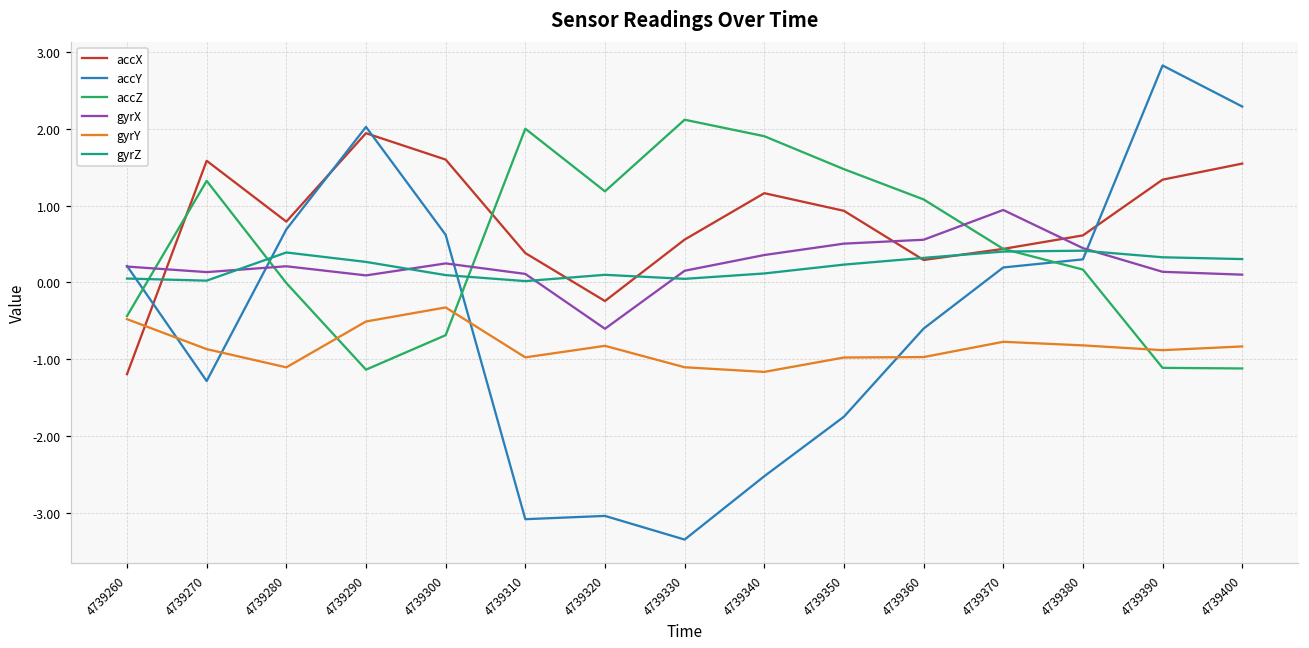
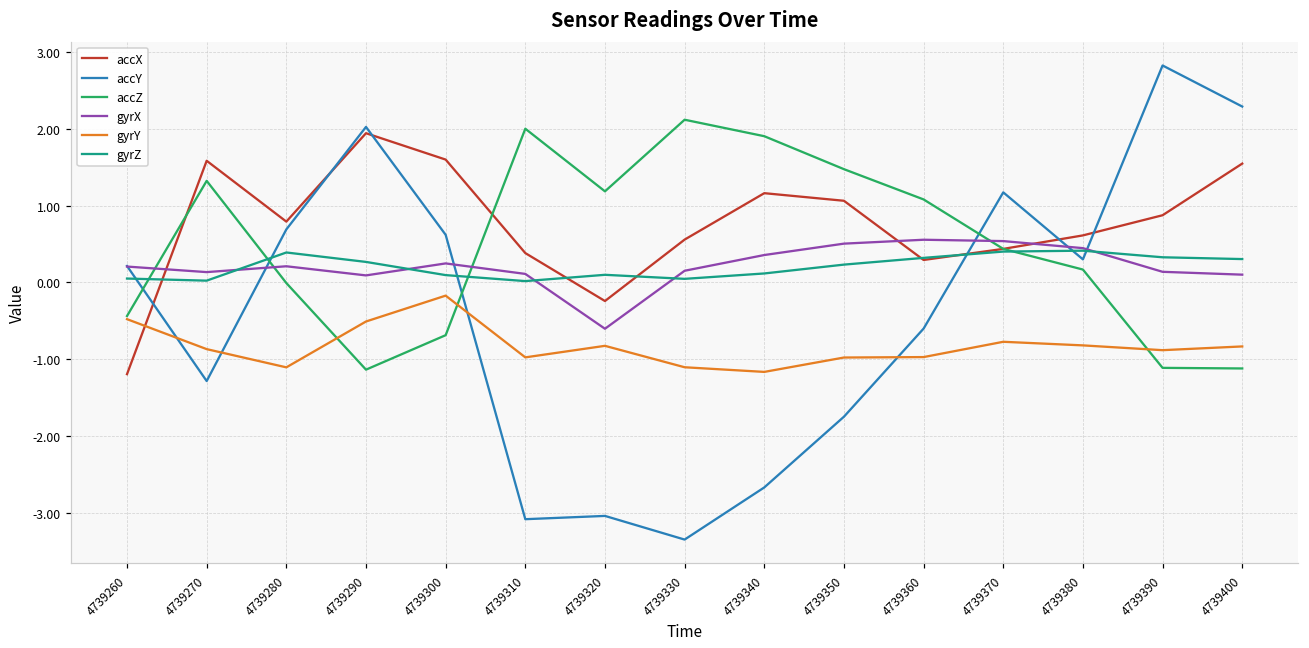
gyrY, 4739300: -0.3 -> -0.2
accY, 4739340: -2.5 -> -2.7
accX, 4739350: 0.9 -> 1.1
accY, 4739370: 0.2 -> 1.2
gyrX, 4739370: 0.9 -> 0.5
accX, 4739390: 1.3 -> 0.9
